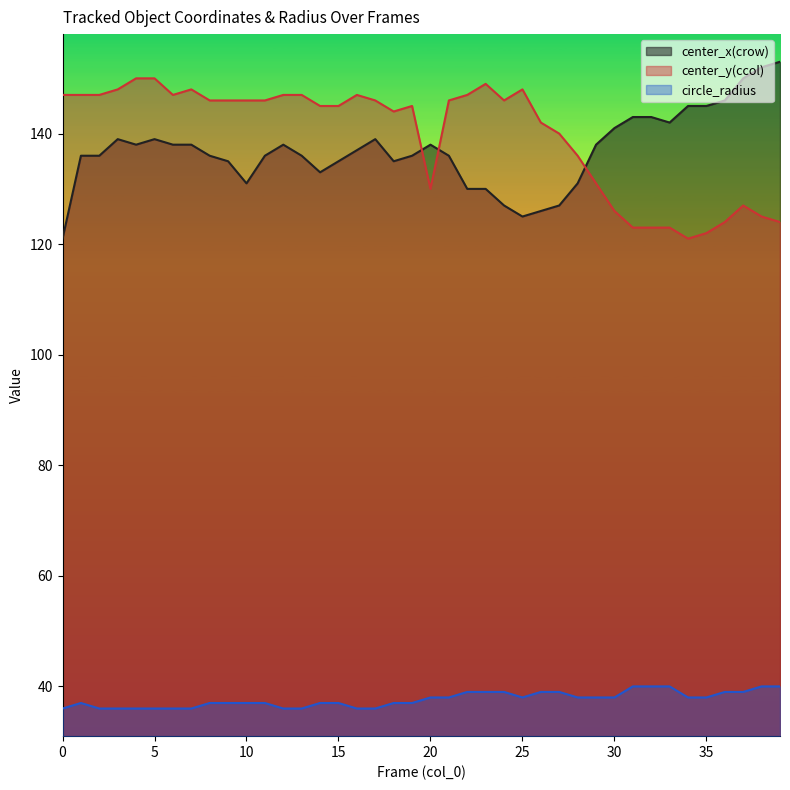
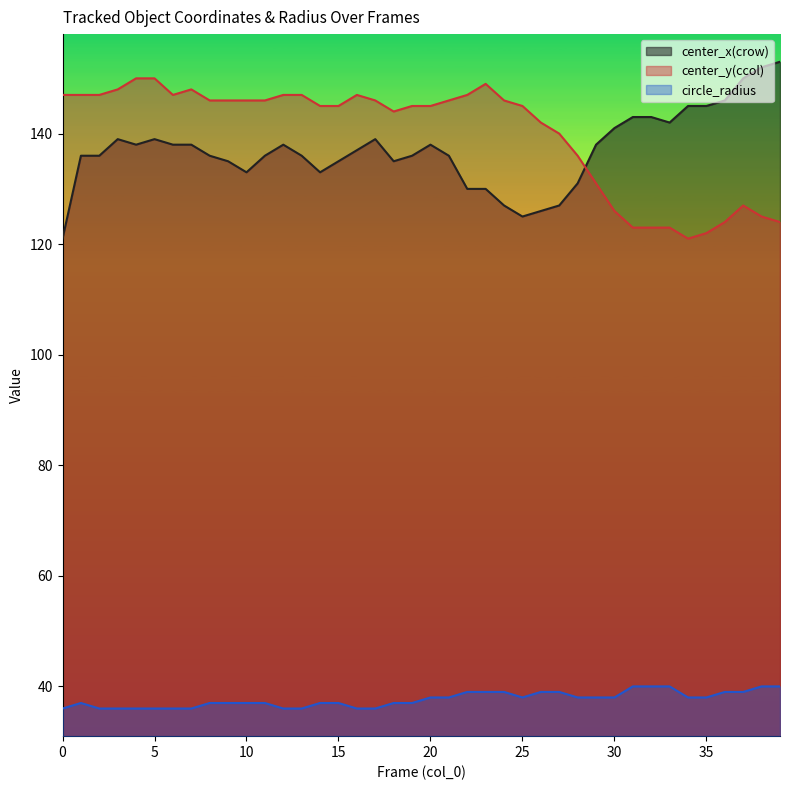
center_x(crow), 10: 131 -> 133
center_y(ccol), 20: 130 -> 145
center_y(ccol), 25: 148 -> 145
